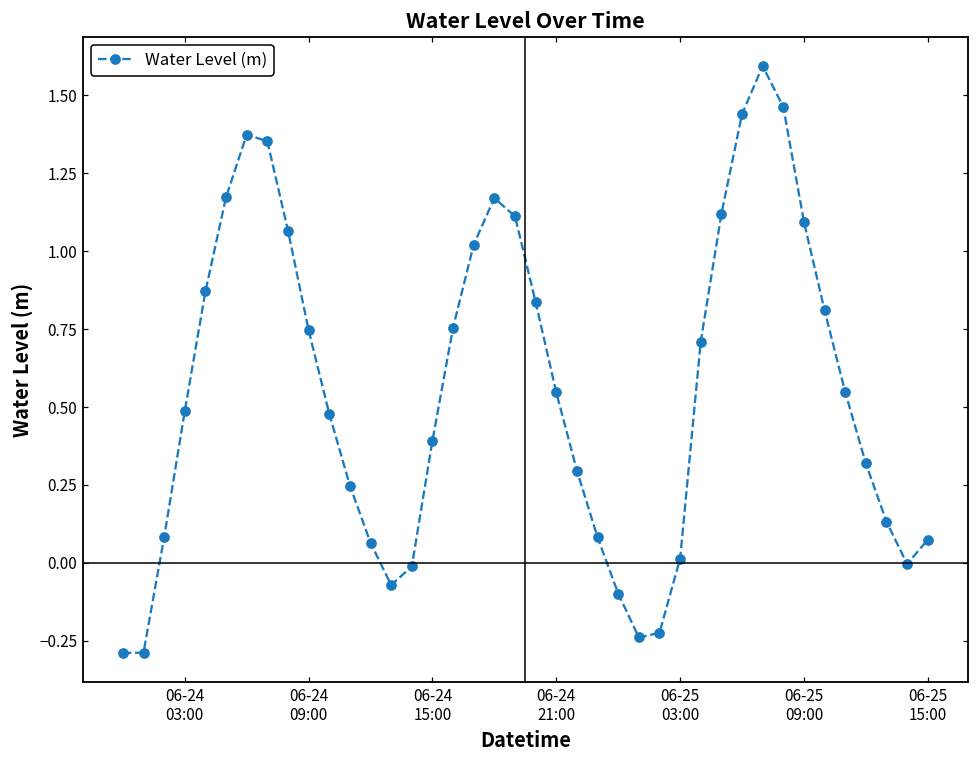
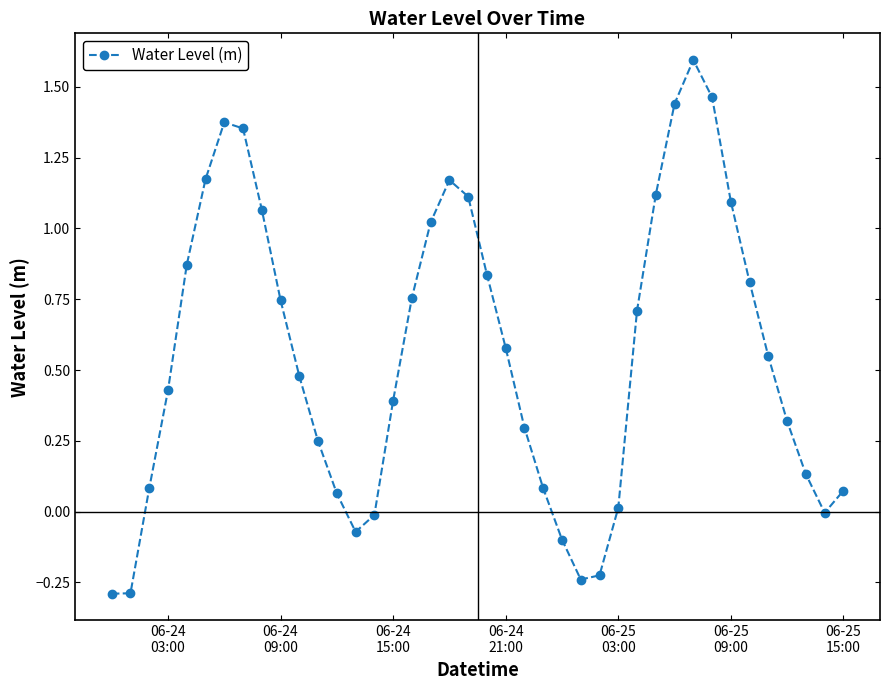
06-24 03:00: 0.49 -> 0.43
06-24 21:00: 0.55 -> 0.58
